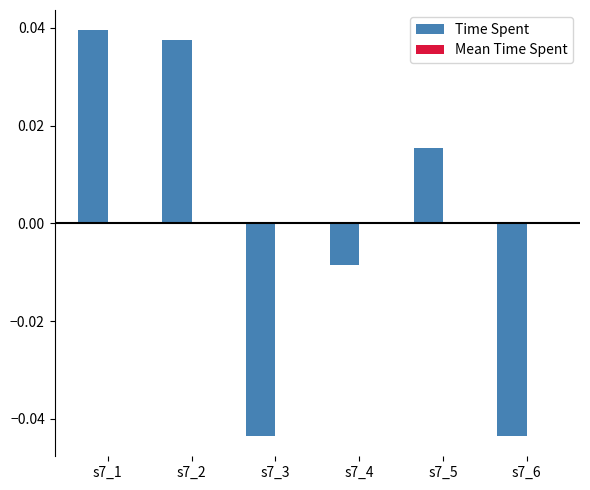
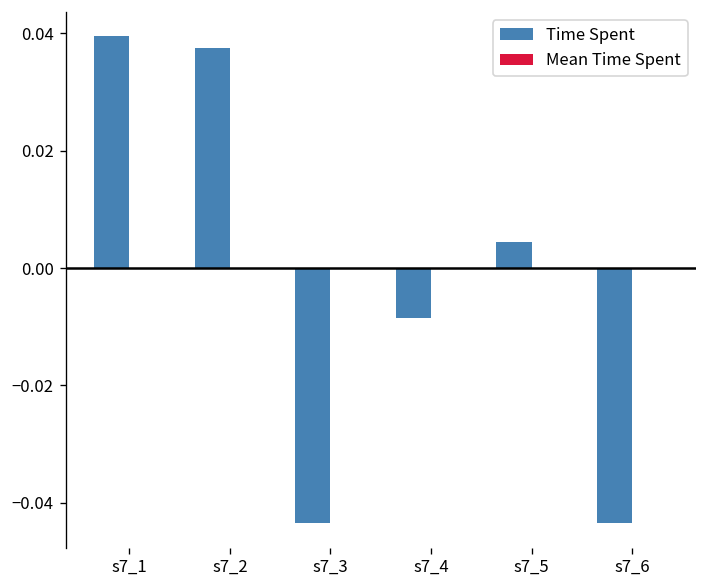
Time Spent, s7_5: 0.016 -> 0.005
